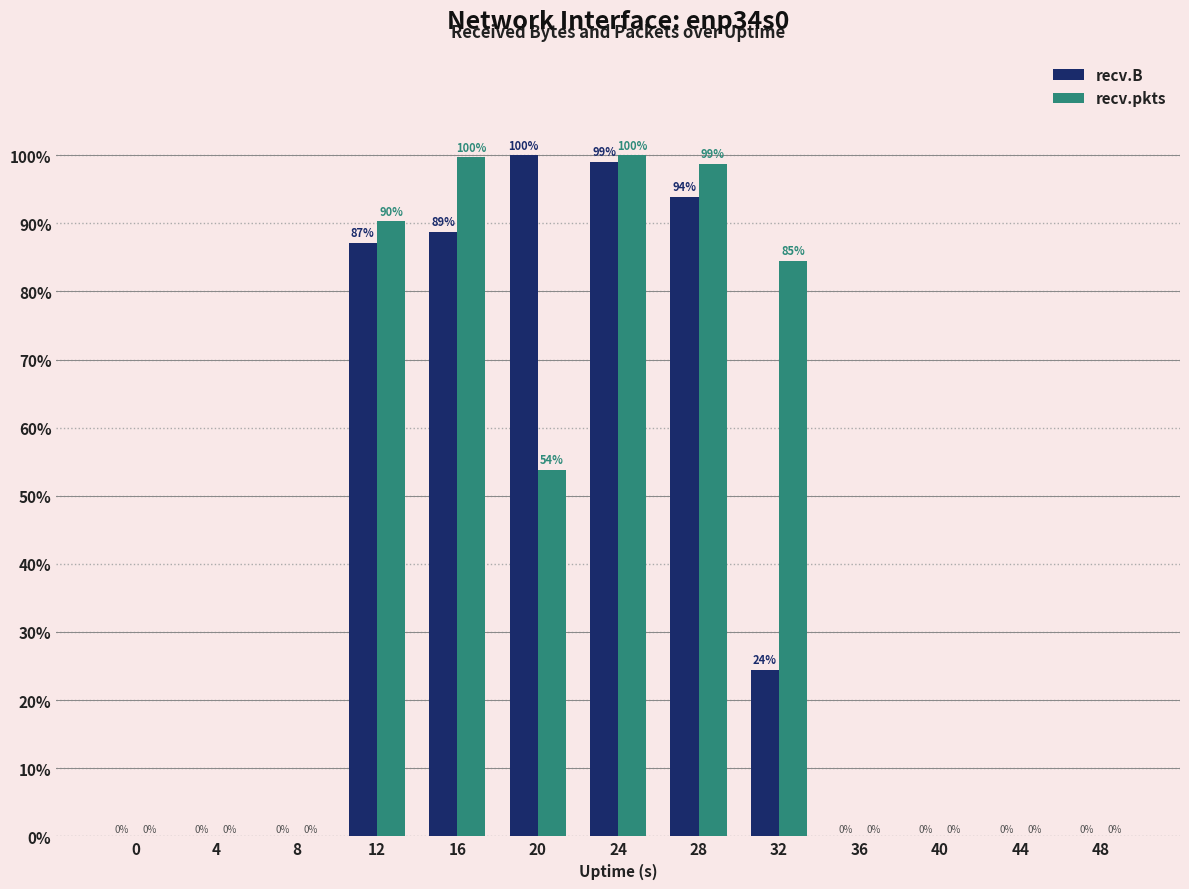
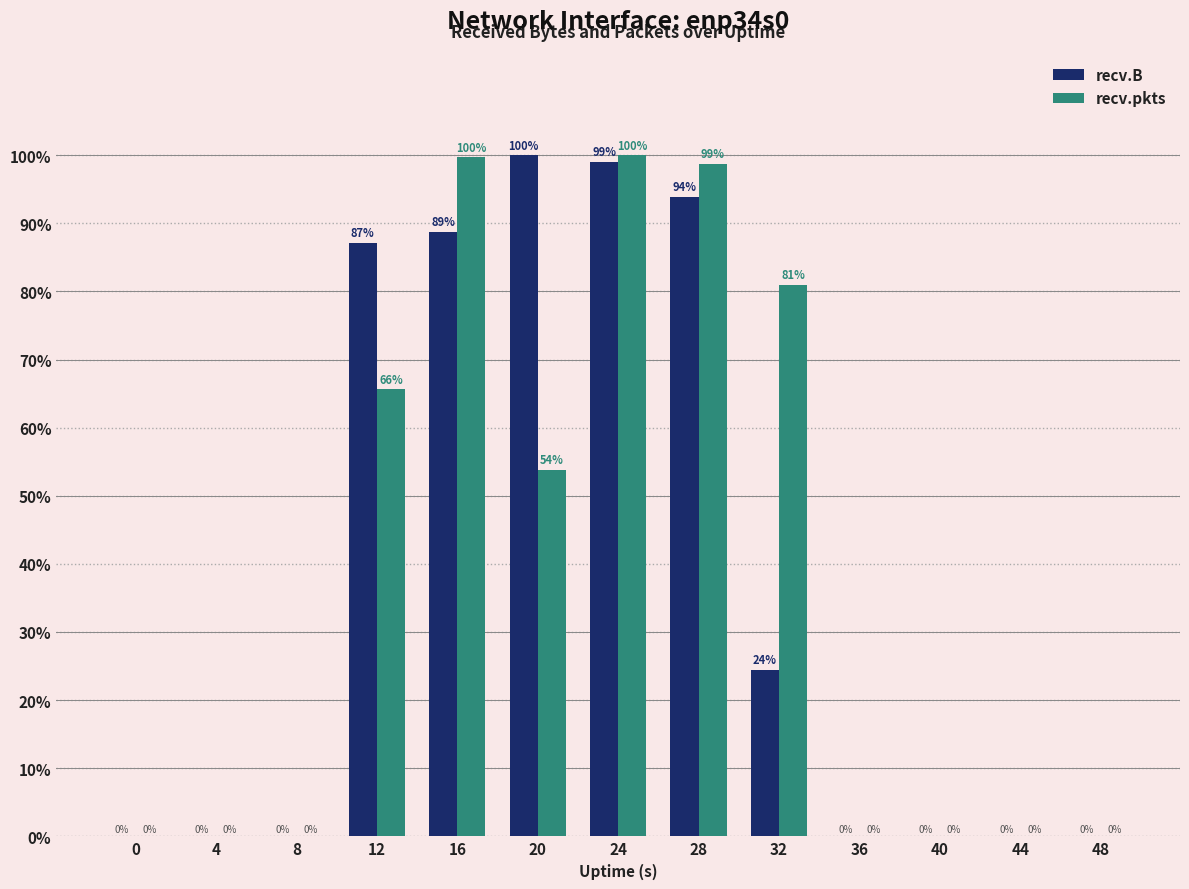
recv.pkts, 12: 90% -> 66%
recv.pkts, 32: 85% -> 81%
